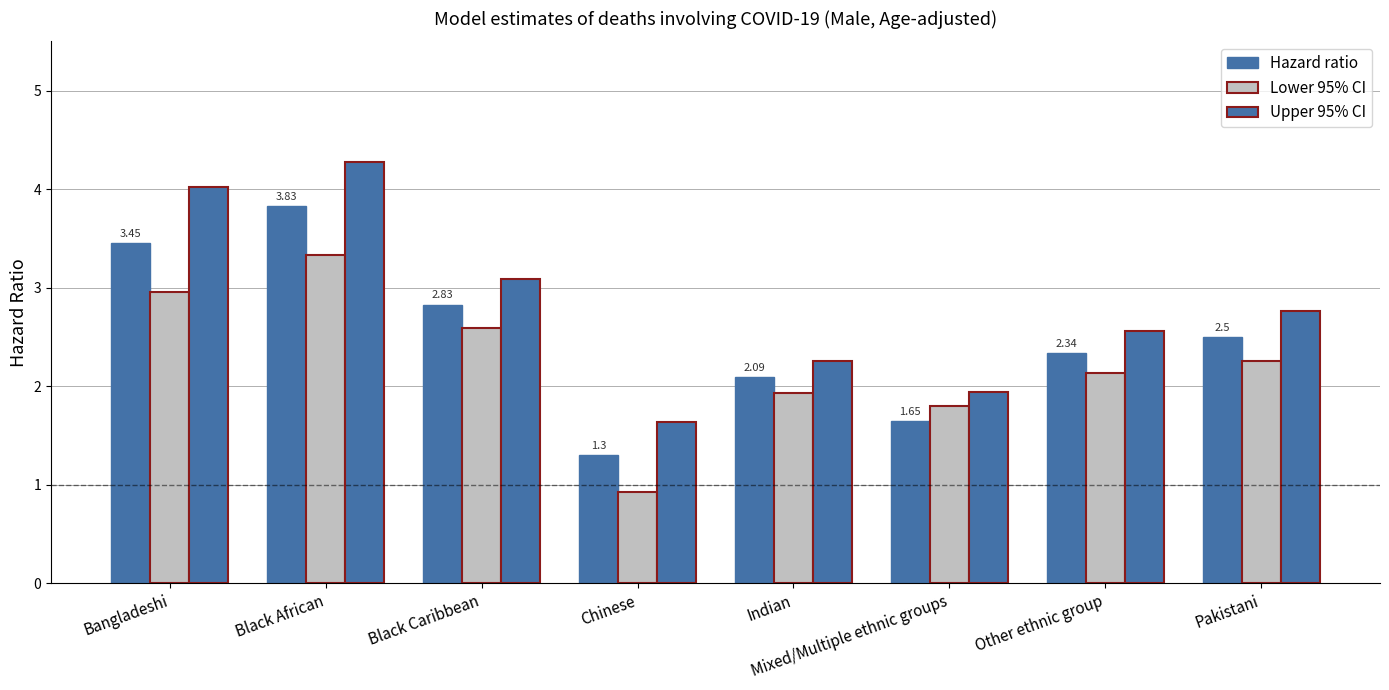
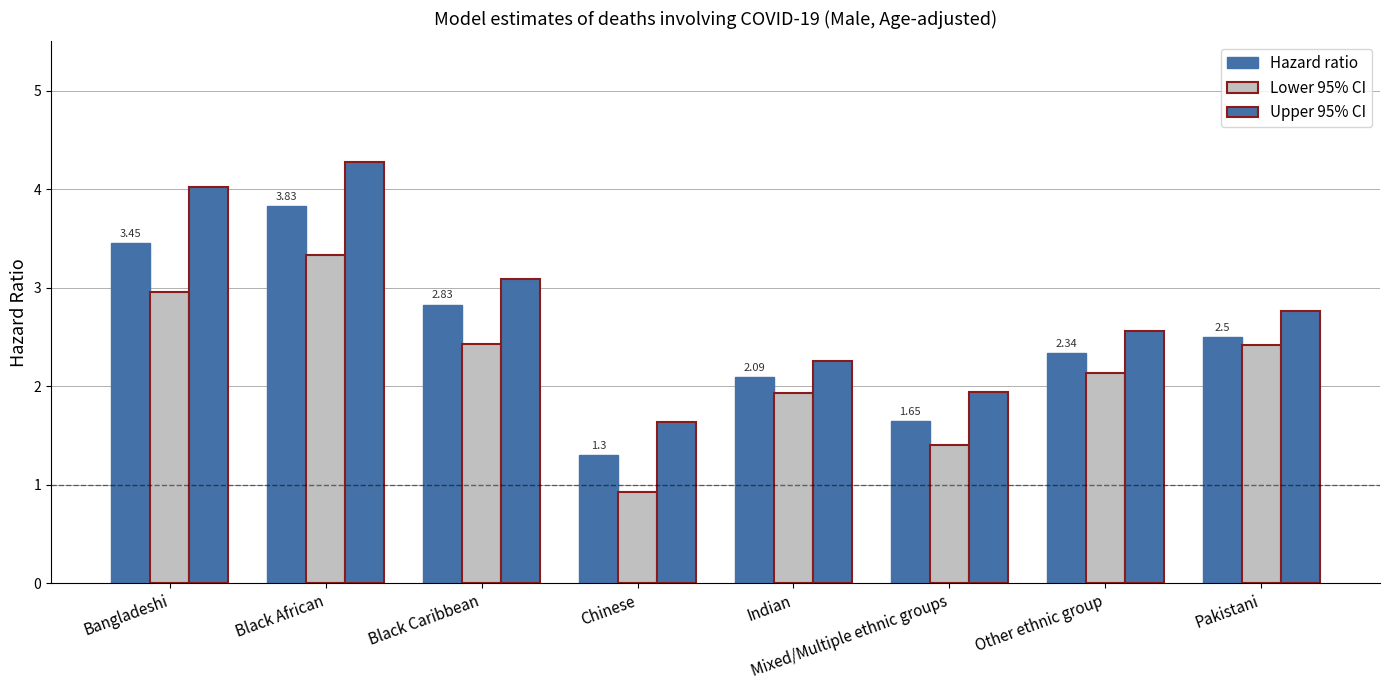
Lower 95% CI, Black Caribbean: 2.6 -> 2.4
Lower 95% CI, Mixed/Multiple ethnic groups: 1.8 -> 1.4
Lower 95% CI, Pakistani: 2.3 -> 2.4
